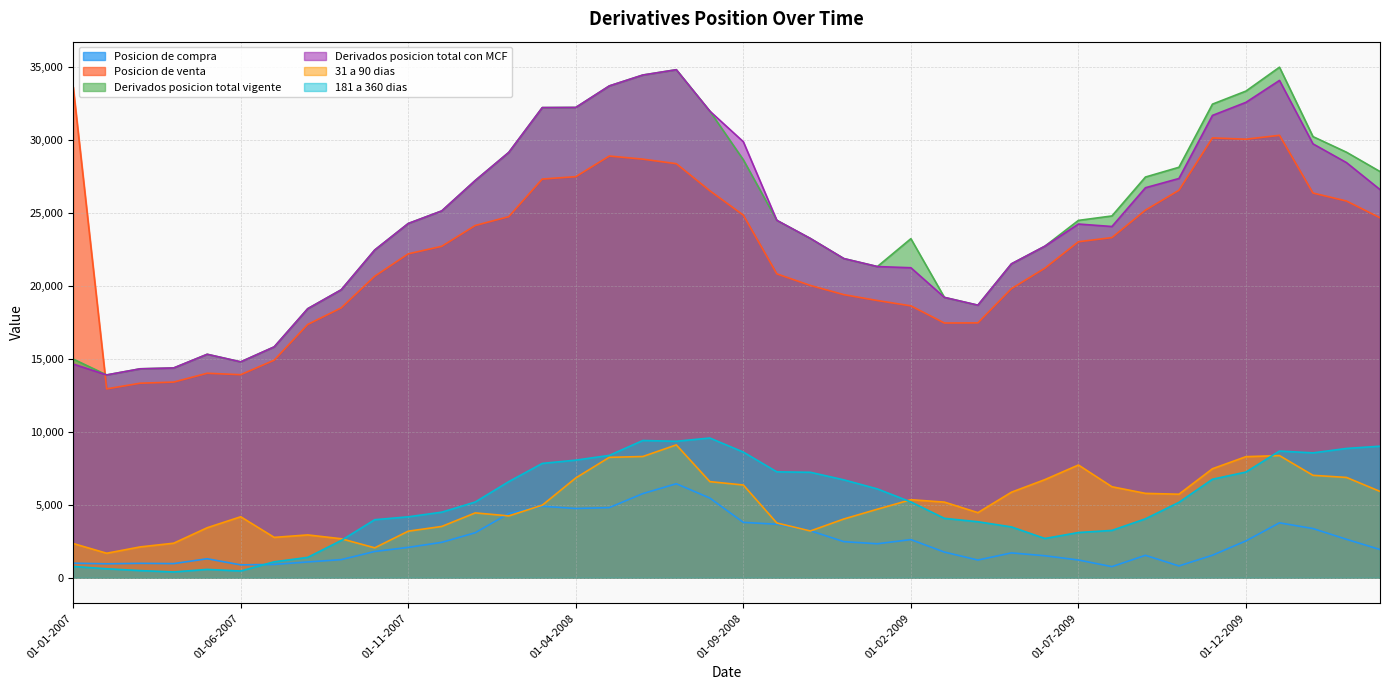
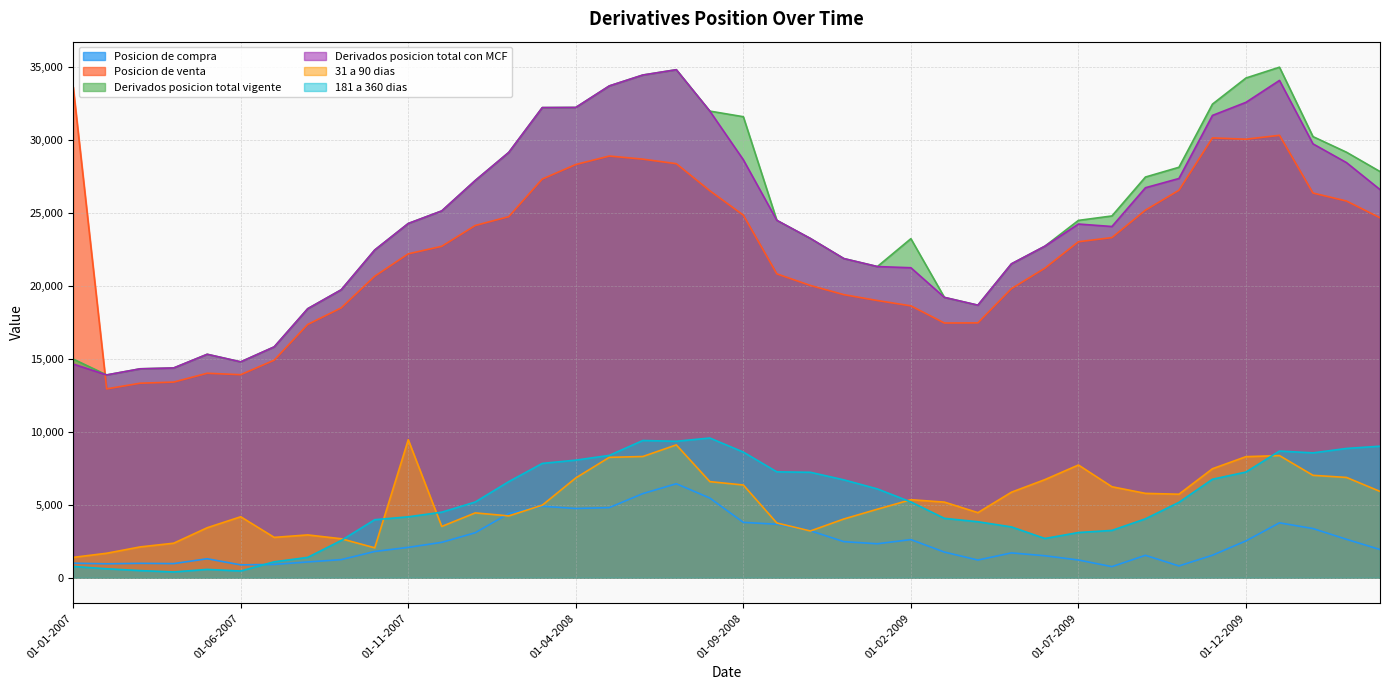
31 a 90 dias, 01-01-2007: 2,300 -> 1,400
31 a 90 dias, 01-11-2007: 3,200 -> 9,500
Posicion de venta, 01-04-2008: 27,500 -> 28,300
Derivados posicion total vigente, 01-09-2008: 28,600 -> 31,600
Derivados posicion total con MCF, 01-09-2008: 29,900 -> 28,600
Derivados posicion total vigente, 01-12-2009: 33,300 -> 34,200
